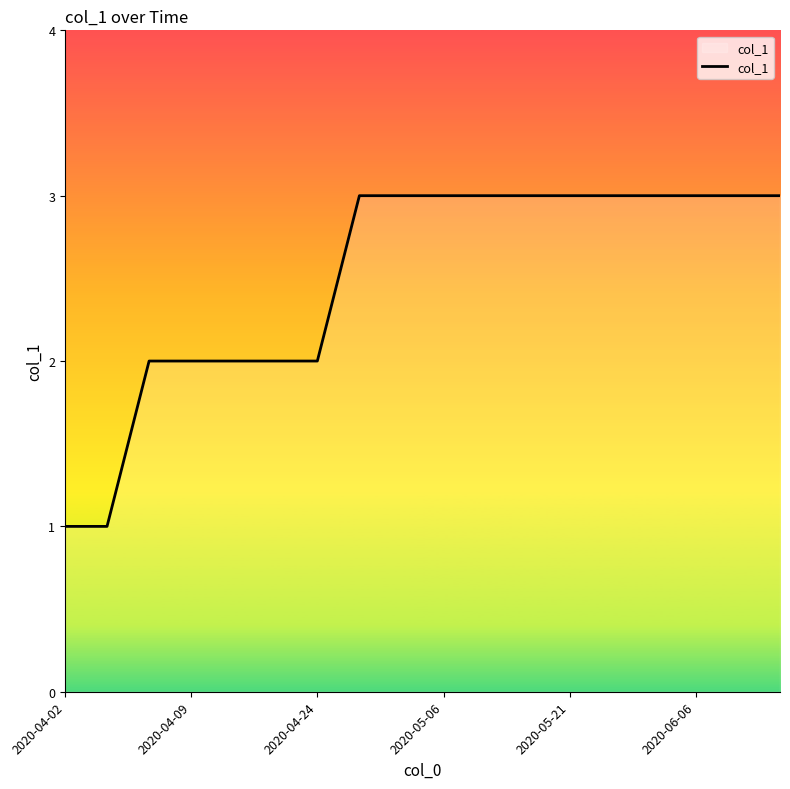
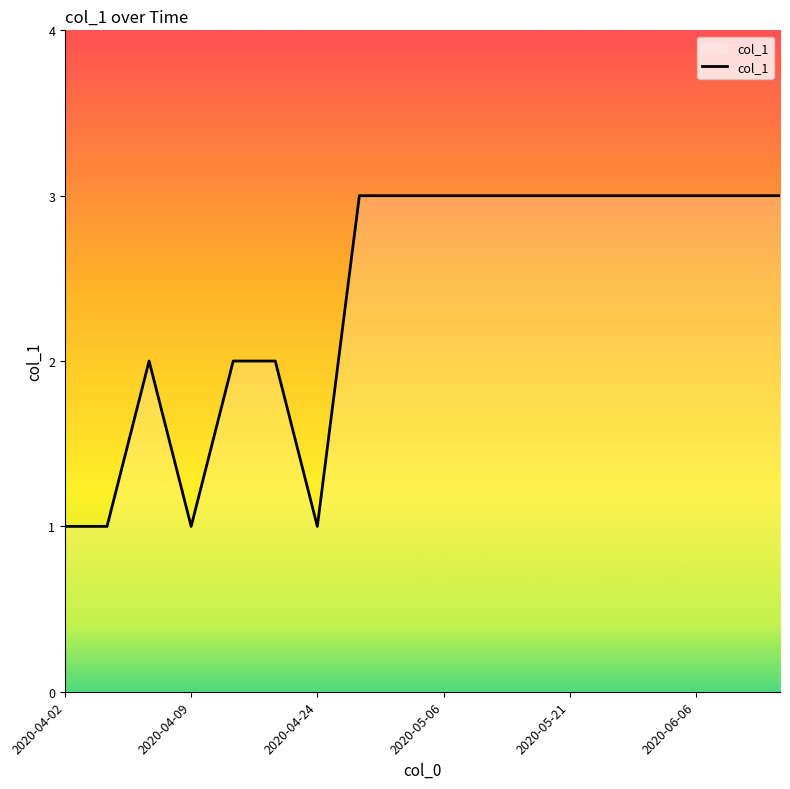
2020-04-09: 2 -> 1
2020-04-24: 2 -> 1
